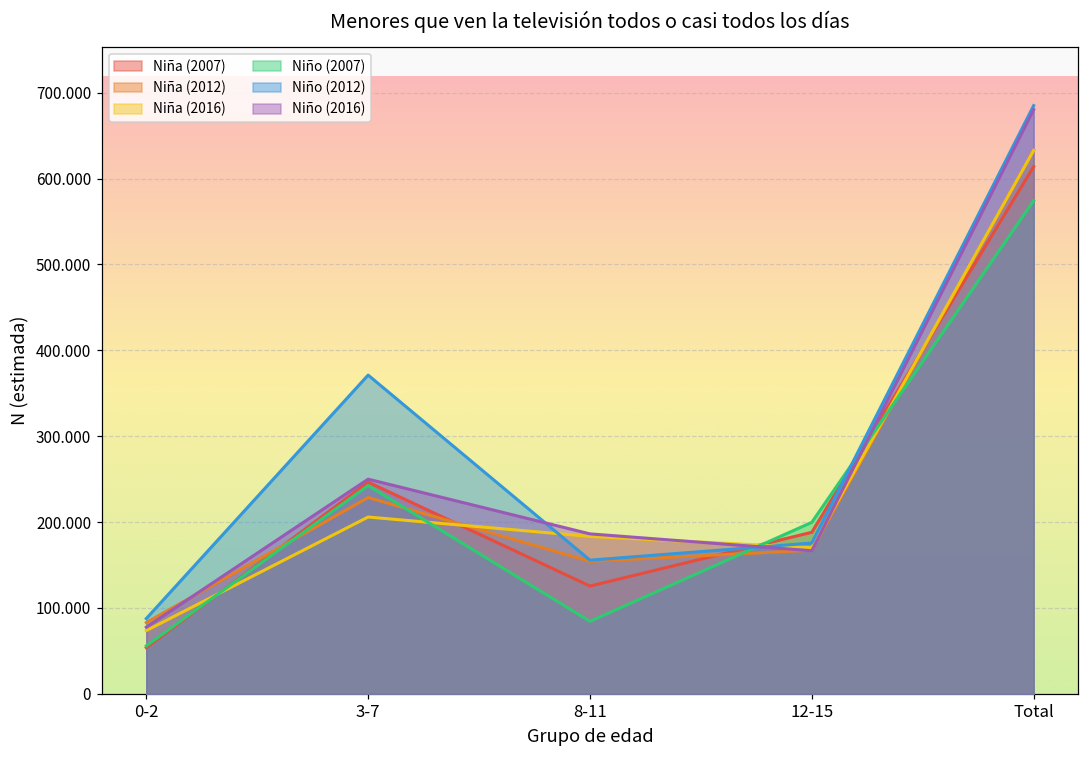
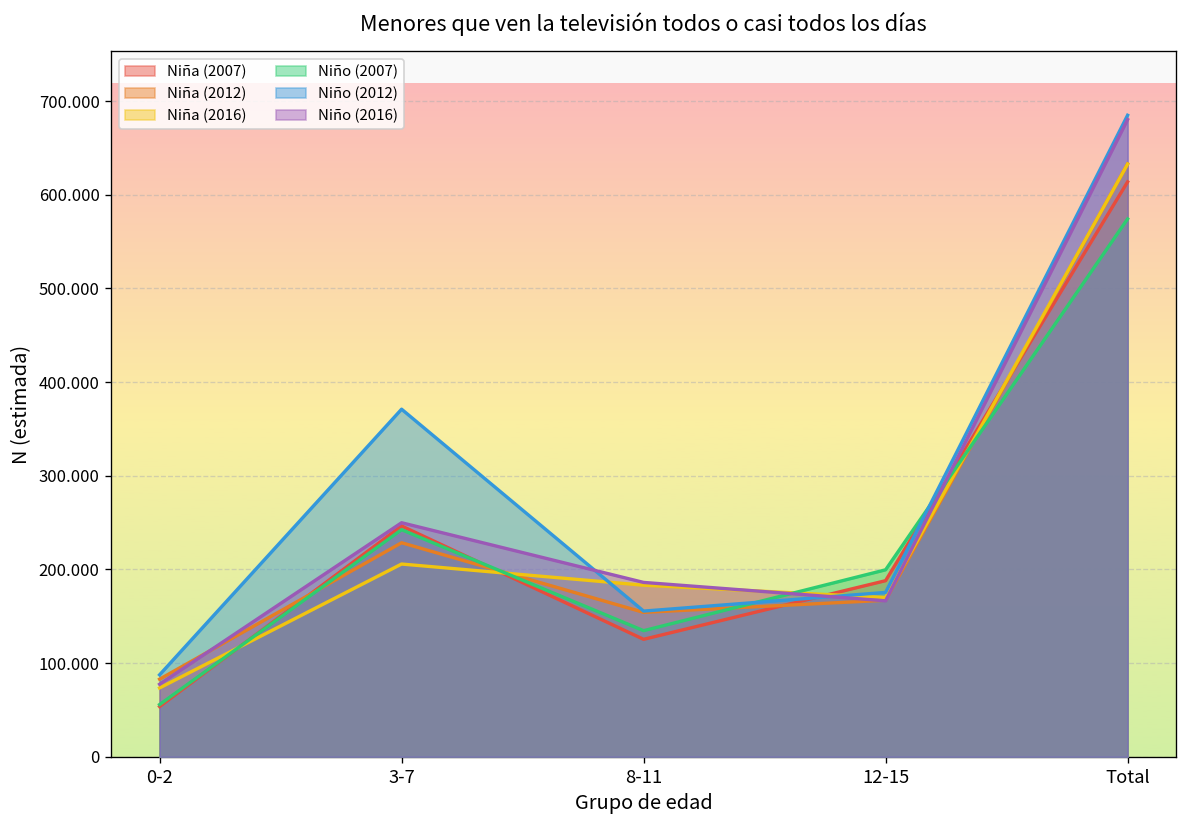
Niño (2007), 8-11: 80 -> 130
